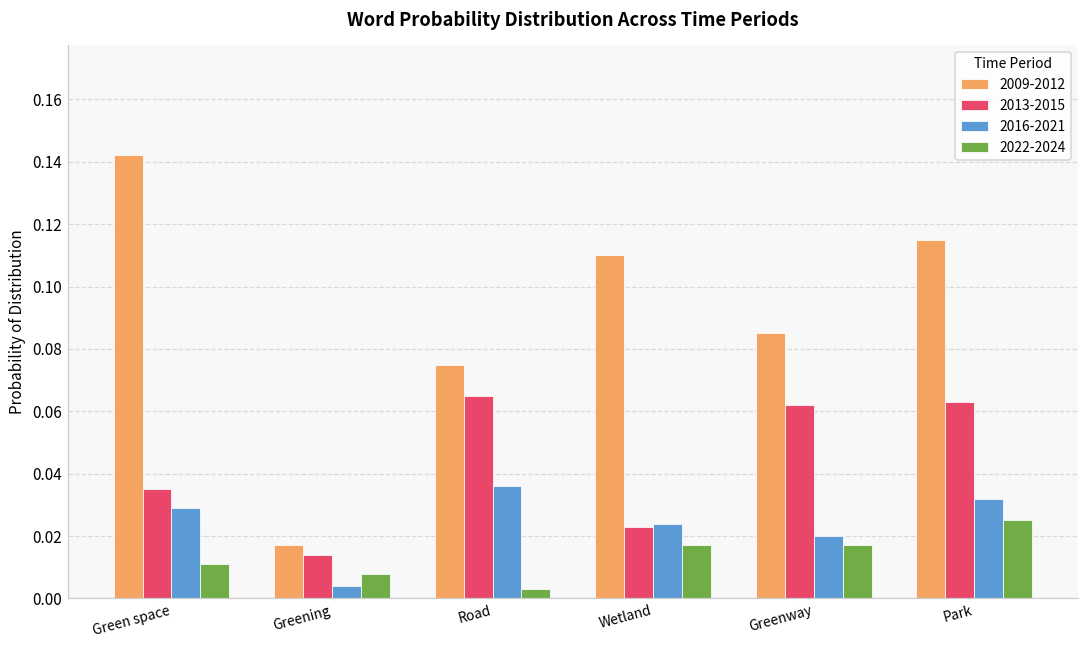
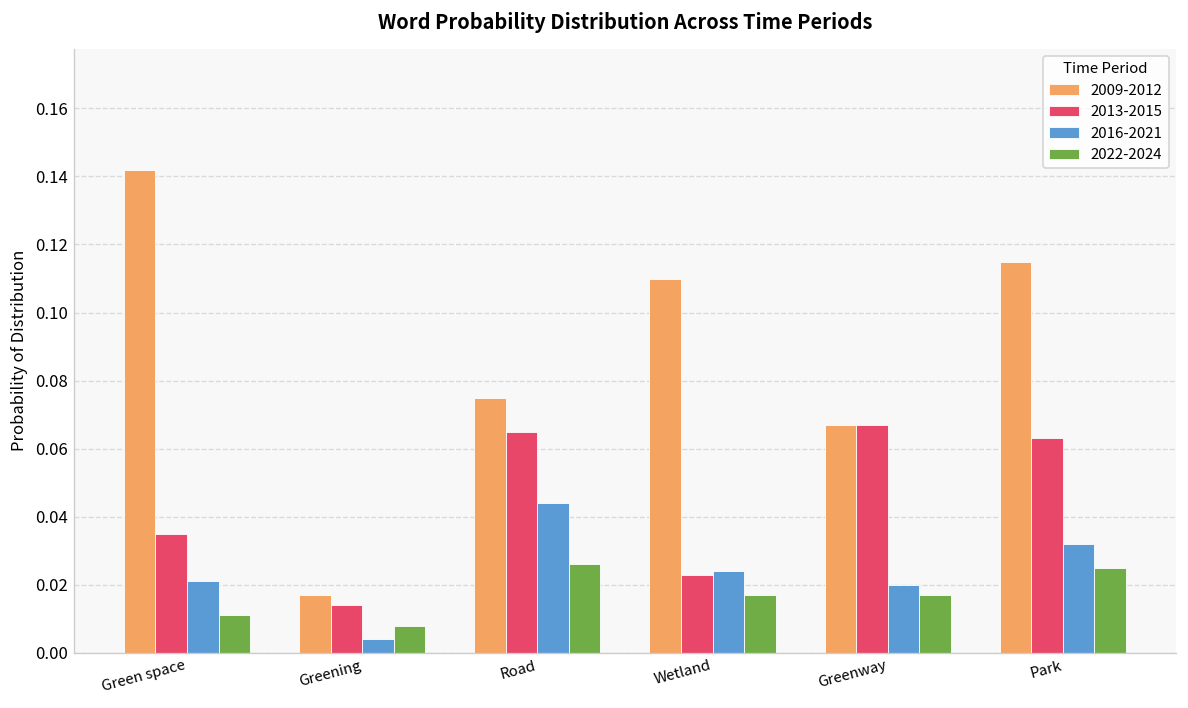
2016-2021, Green space: 0.029 -> 0.021
2016-2021, Road: 0.036 -> 0.044
2022-2024, Road: 0.003 -> 0.026
2009-2012, Greenway: 0.085 -> 0.067
2013-2015, Greenway: 0.062 -> 0.067
